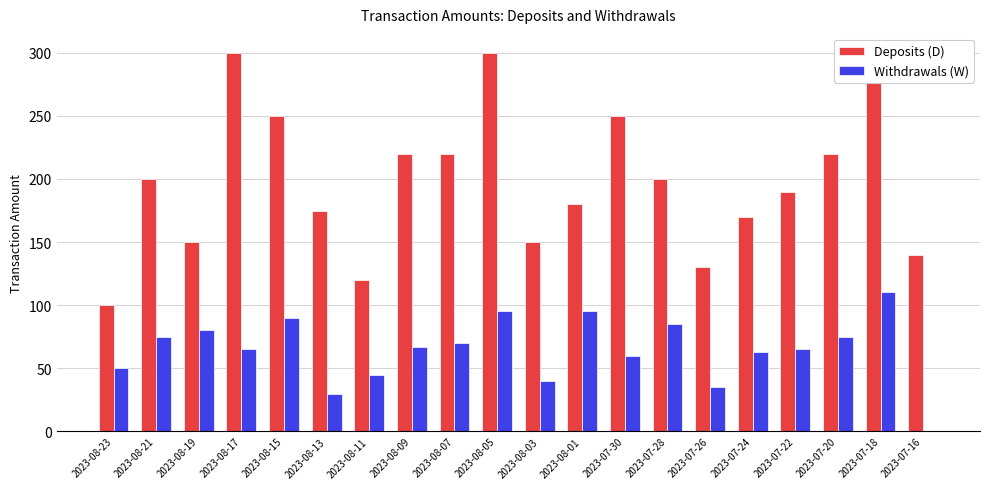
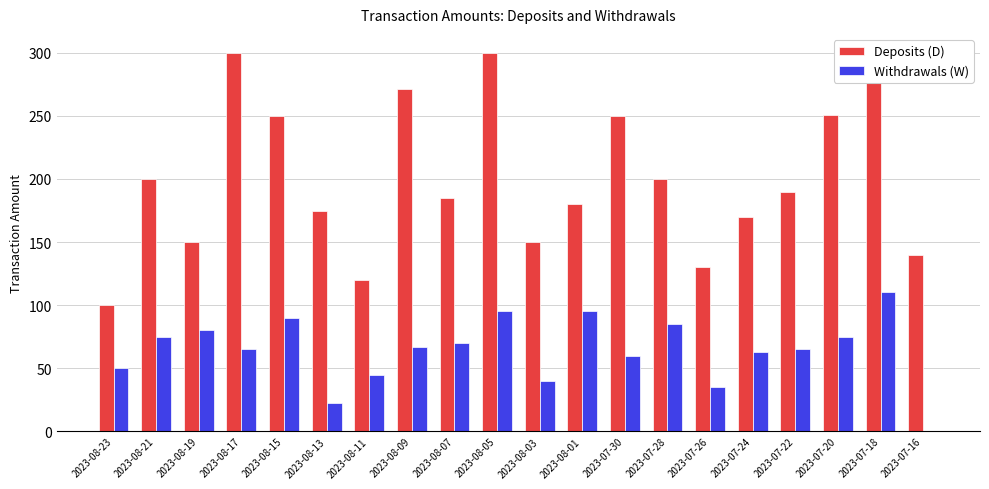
Withdrawals (W), 2023-08-13: 30 -> 22
Deposits (D), 2023-08-09: 220 -> 271
Deposits (D), 2023-08-07: 220 -> 185
Deposits (D), 2023-07-20: 220 -> 250
